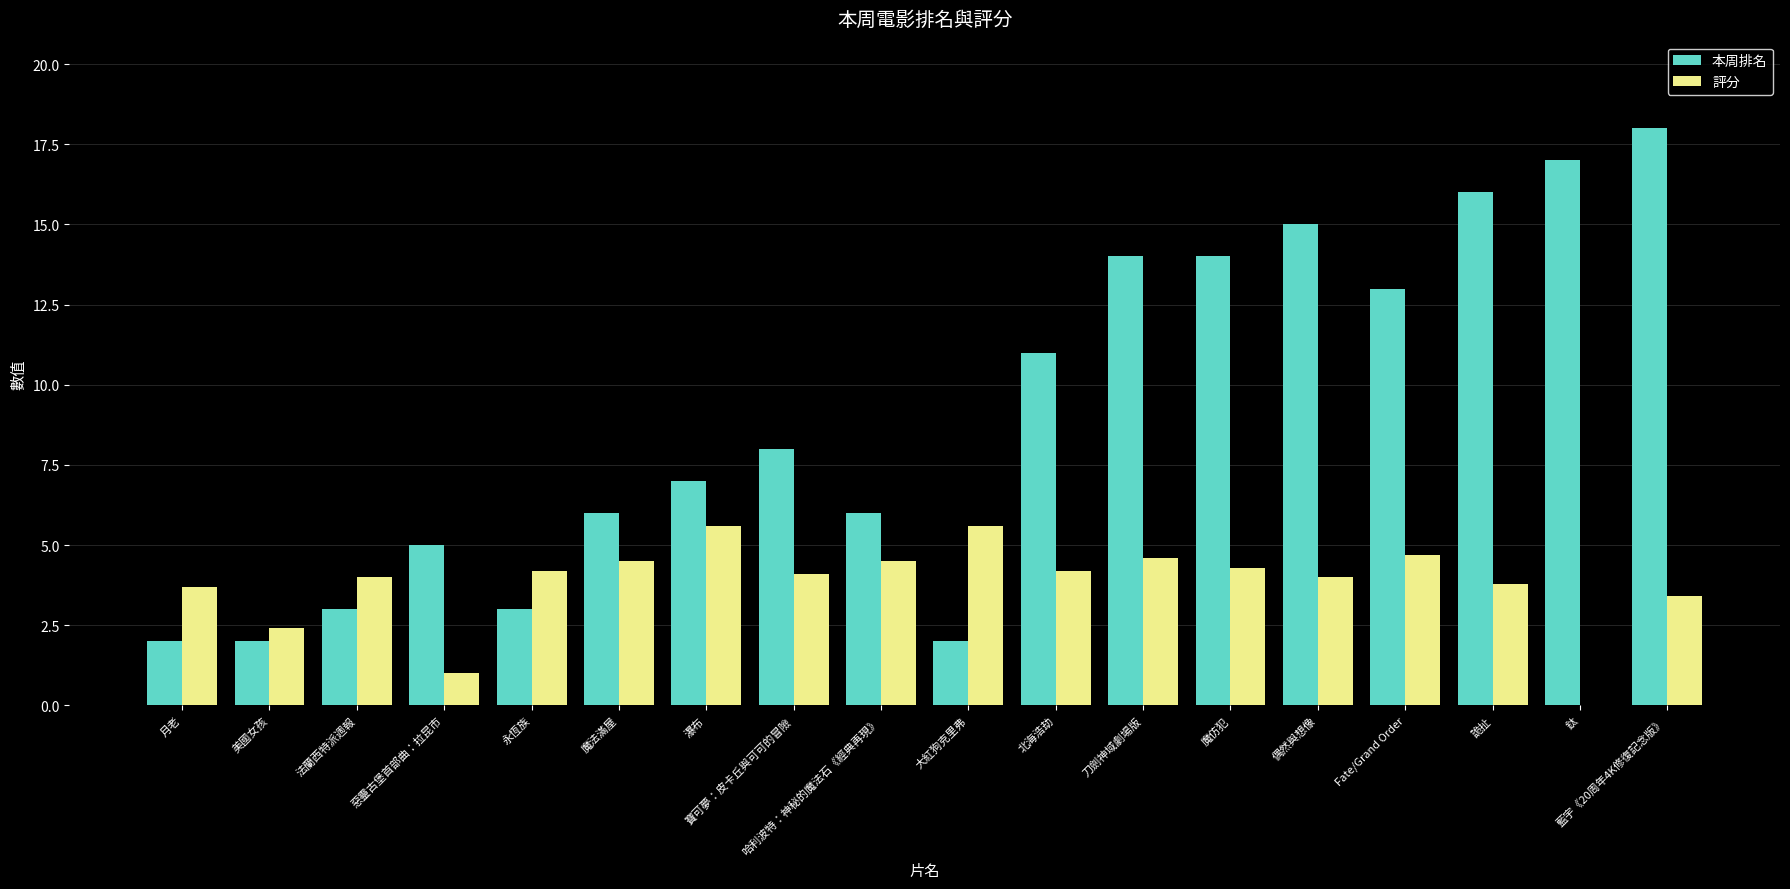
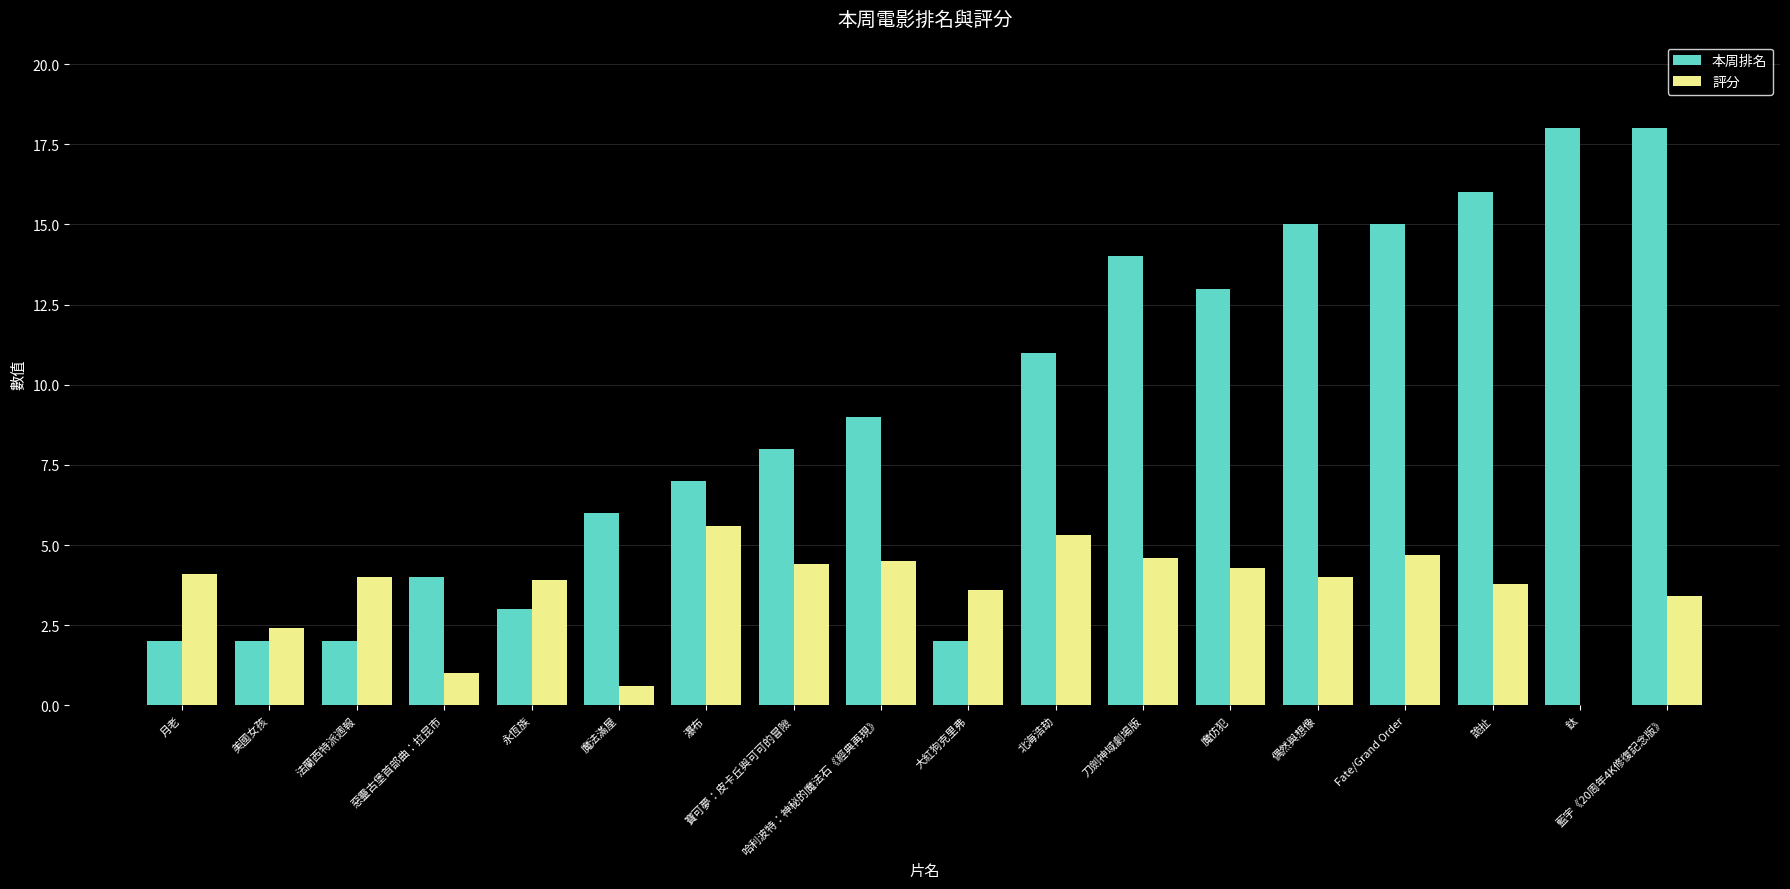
評分, 月老: 3.7 -> 4.1
本周排名, 法蘭西特派週報: 3 -> 2
本周排名, 惡靈古堡首部曲：拉昆市: 5 -> 4
評分, 永恆族: 4.2 -> 3.9
評分, 魔法滿屋: 4.5 -> 0.6
評分, 寶可夢：皮卡丘與可可的冒險: 4.1 -> 4.4
本周排名, 哈利波特：神秘的魔法石《經典再現》: 6 -> 9
評分, 大紅狗克里弗: 5.6 -> 3.6
評分, 北海浩劫: 4.2 -> 5.3
本周排名, 魔仿犯: 14 -> 13
本周排名, Fate/Grand Order: 13 -> 15
本周排名, 鈦: 17 -> 18
